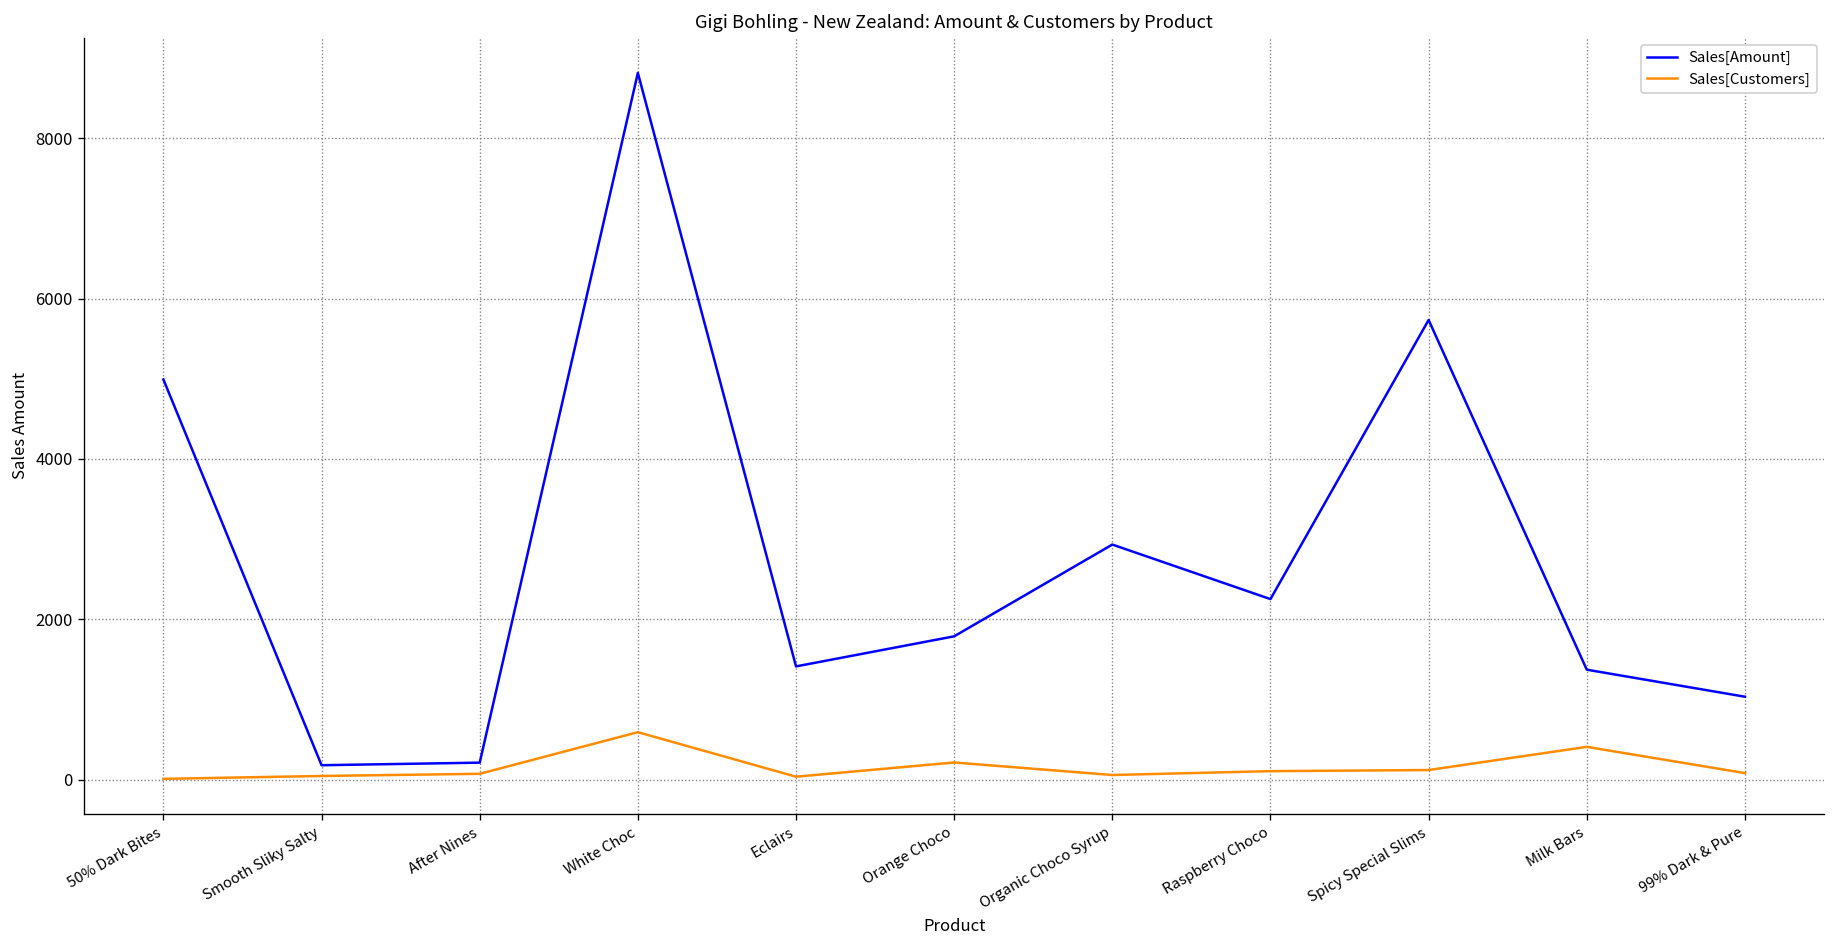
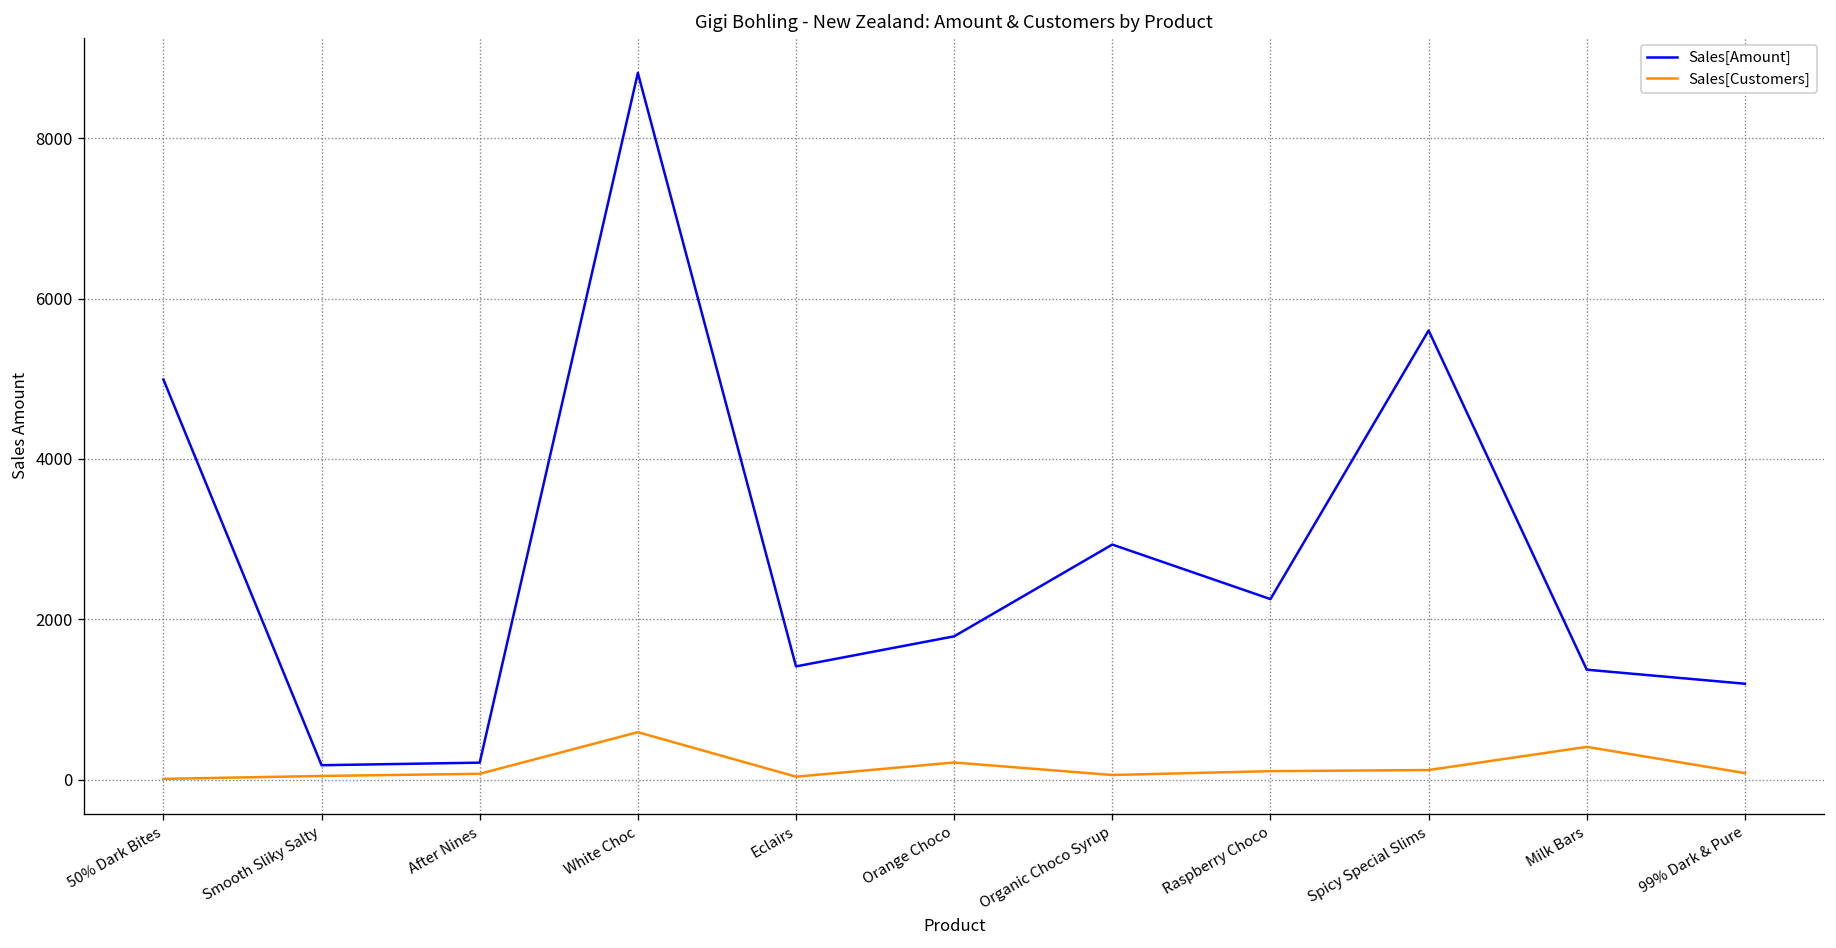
Sales[Amount], Spicy Special Slims: 5700 -> 5600
Sales[Amount], 99% Dark & Pure: 1000 -> 1200
